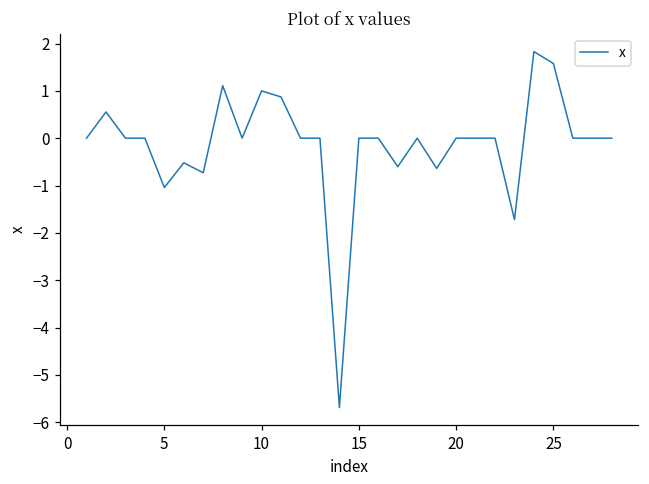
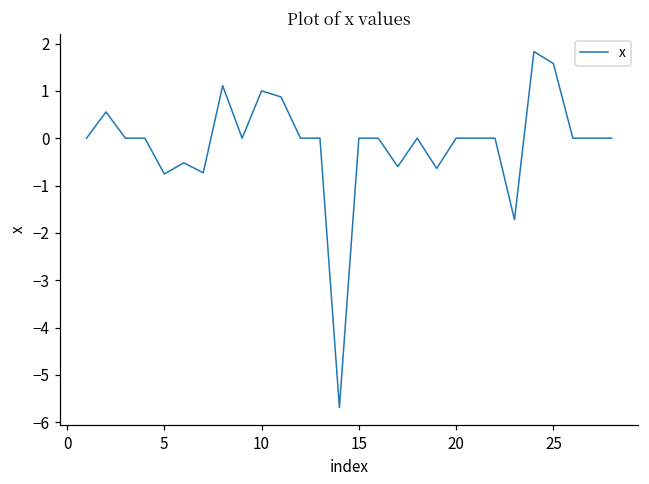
5: -1.0 -> -0.8
